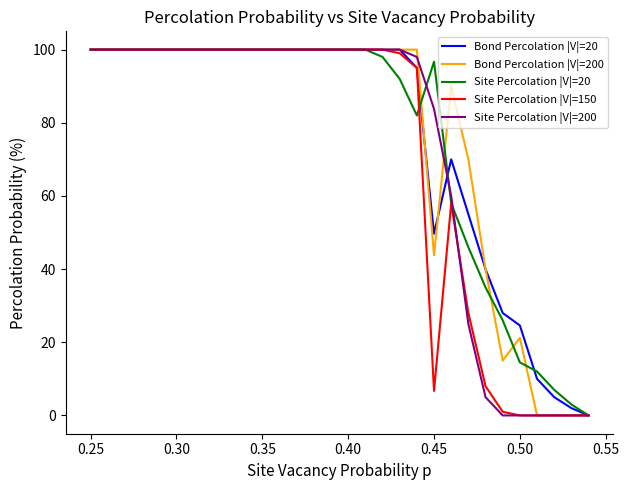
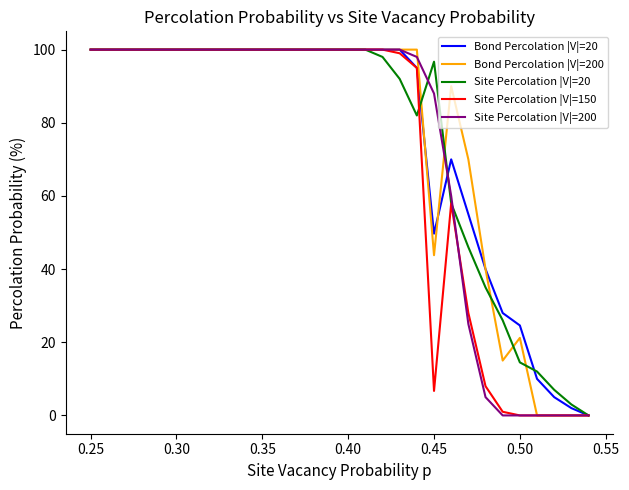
Site Percolation |V|=200, 0.45: 84 -> 88
